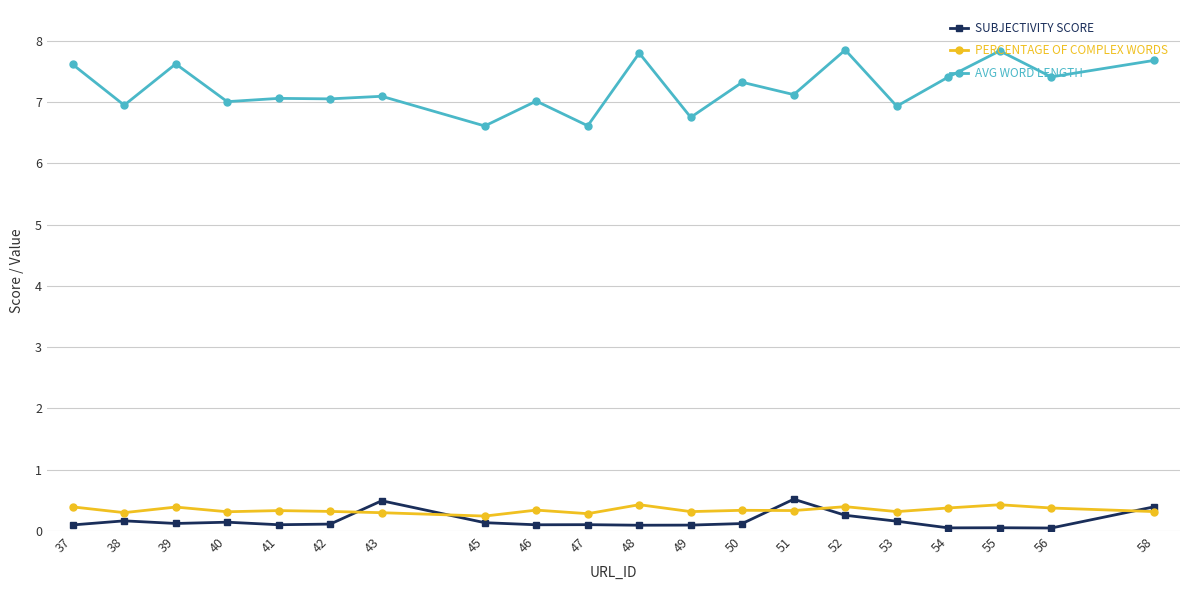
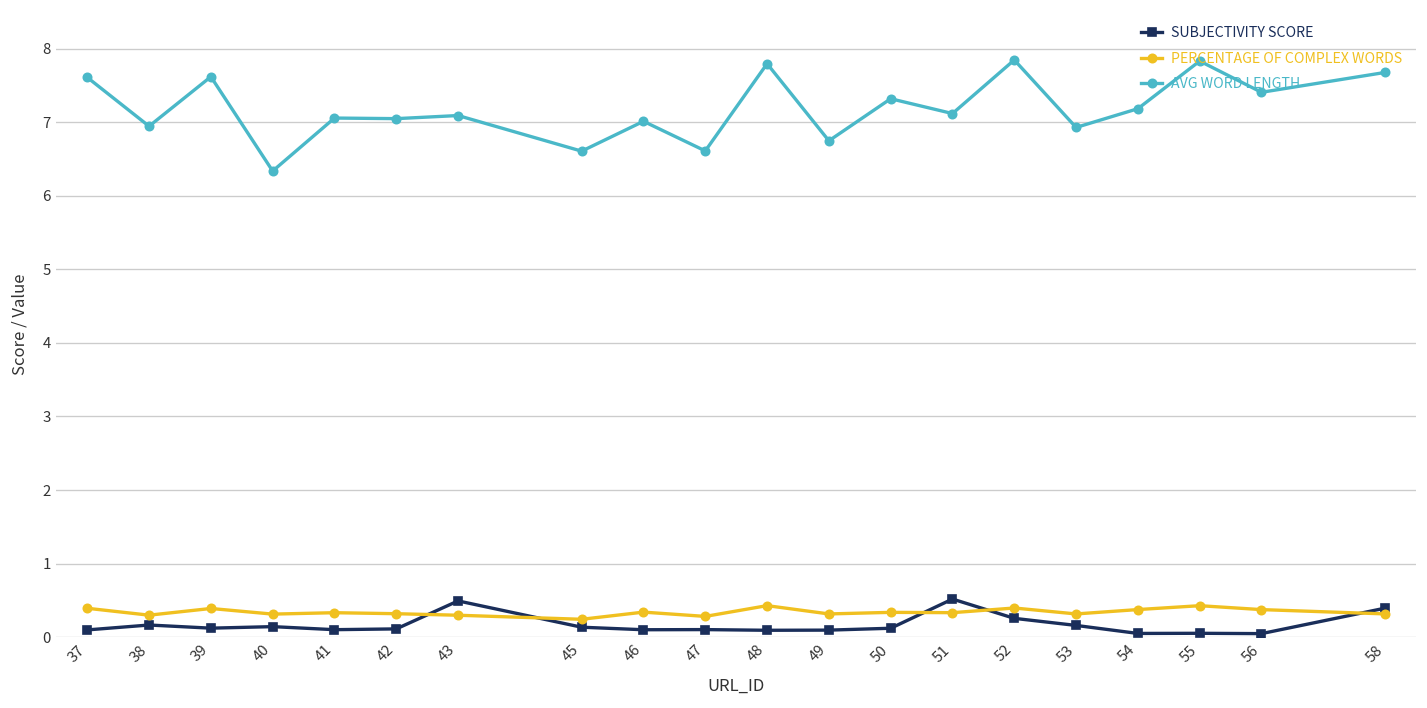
AVG WORD LENGTH, 40: 7.0 -> 6.3
AVG WORD LENGTH, 54: 7.4 -> 7.2
